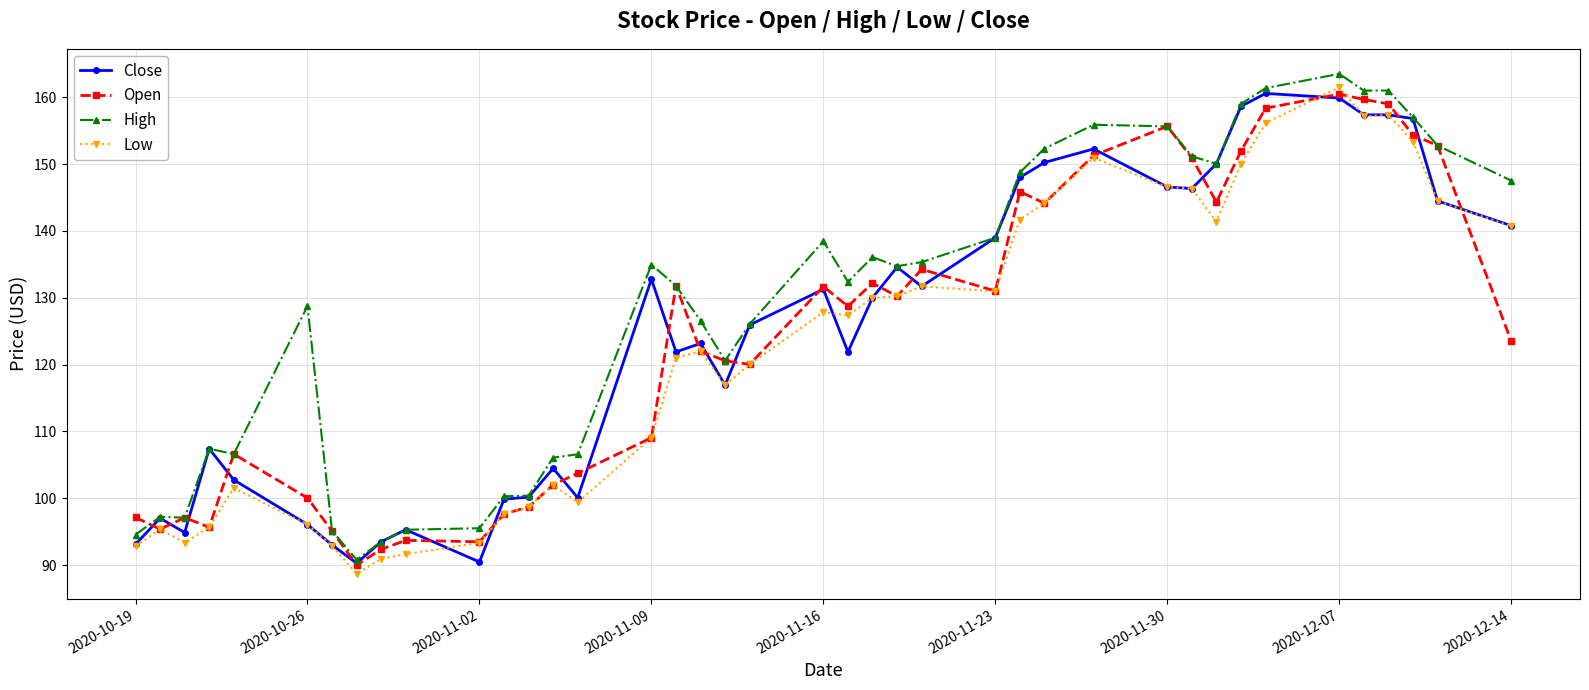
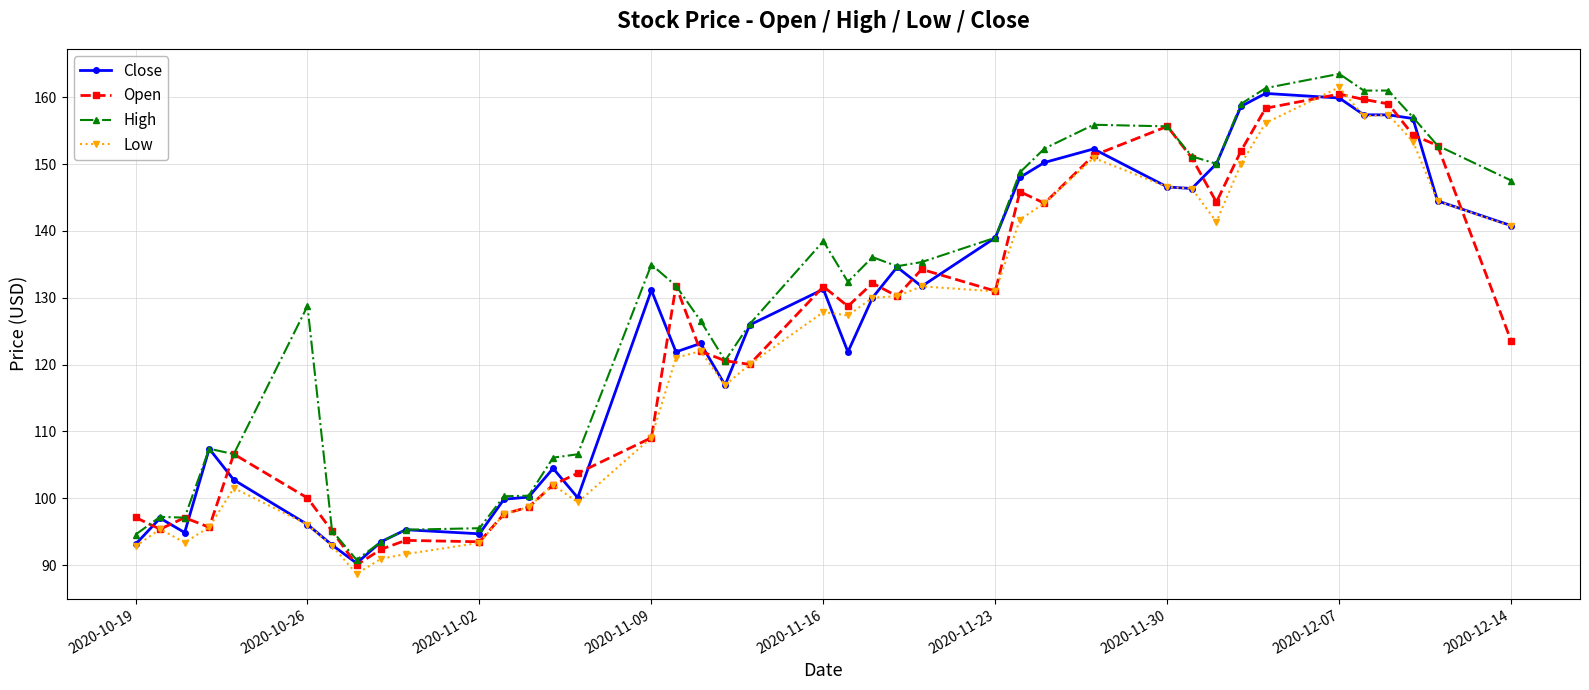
Close, 2020-11-02: 90 -> 95
Close, 2020-11-09: 133 -> 131
